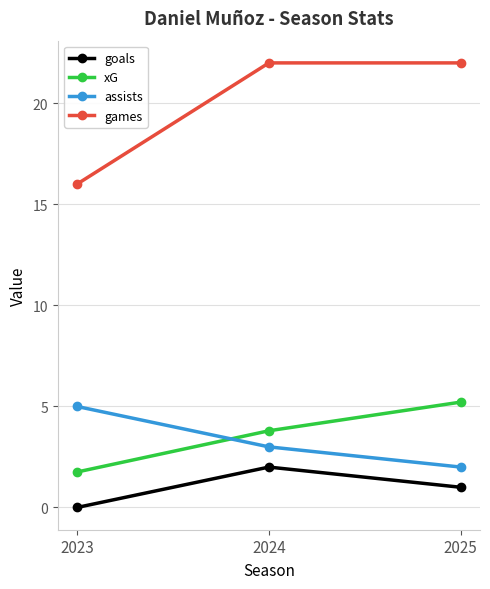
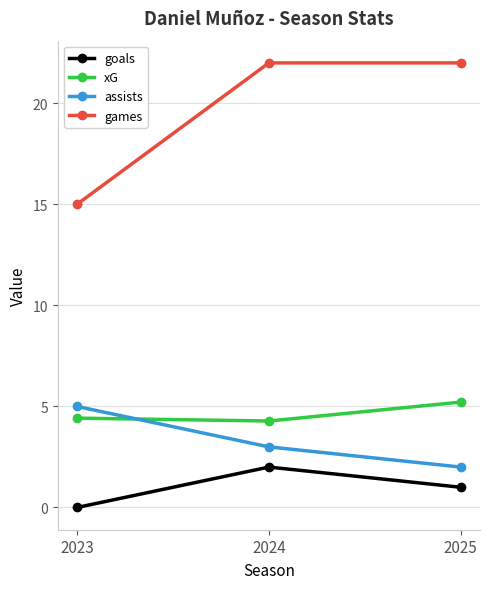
xG, 2023: 1.8 -> 4.4
games, 2023: 16 -> 15
xG, 2024: 3.8 -> 4.3
